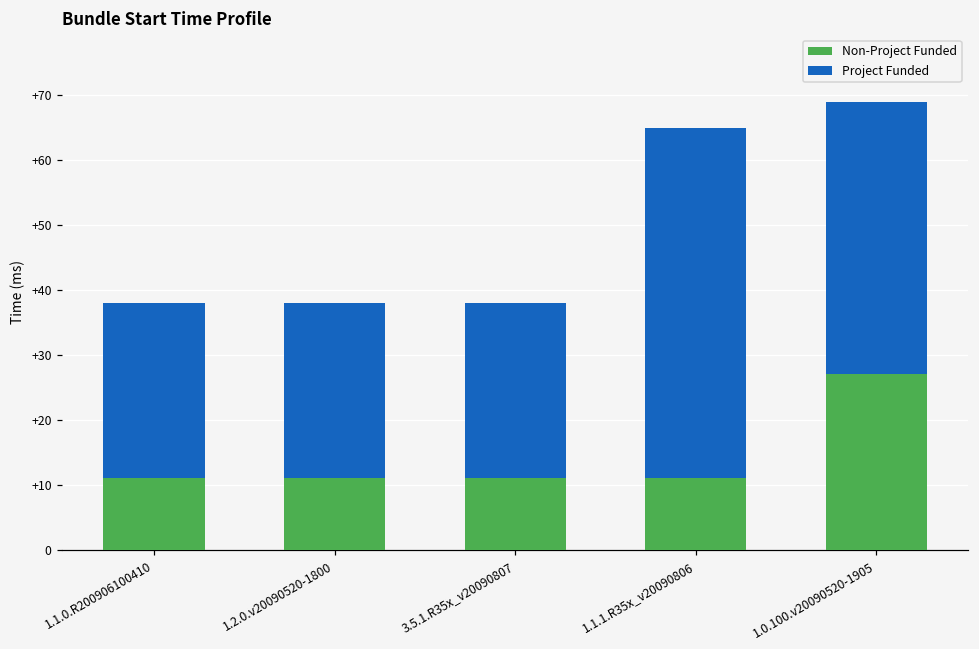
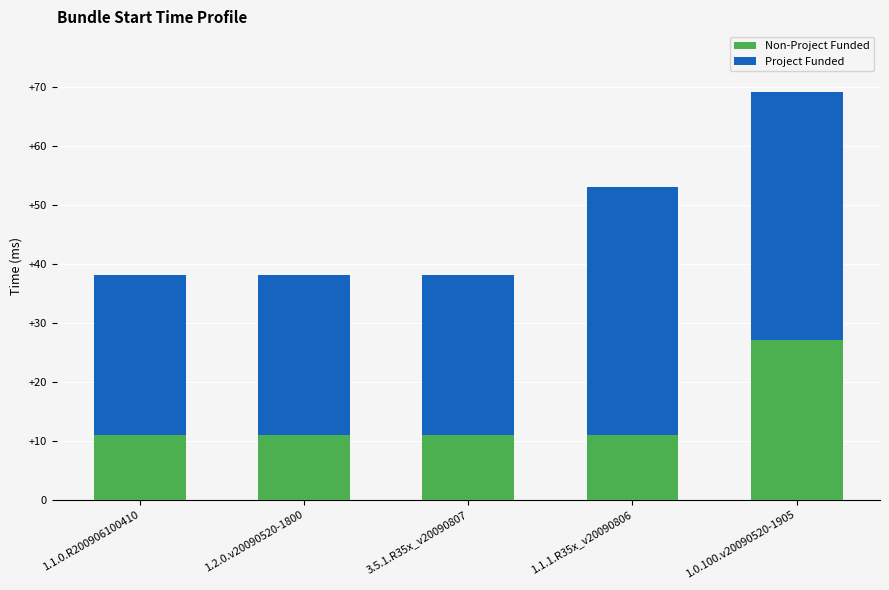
Project Funded, 1.1.1.R35x_v20090806: +54 -> +42
